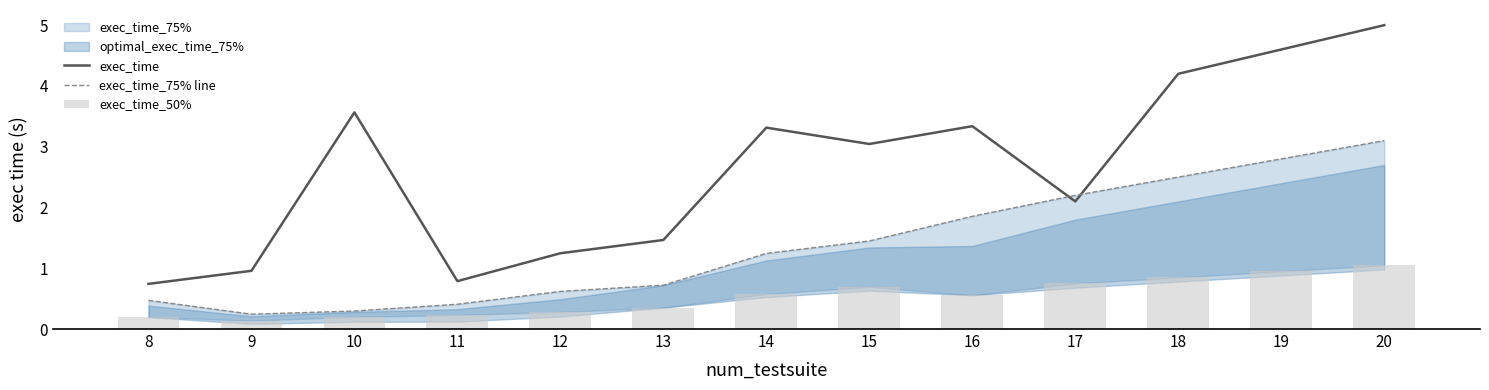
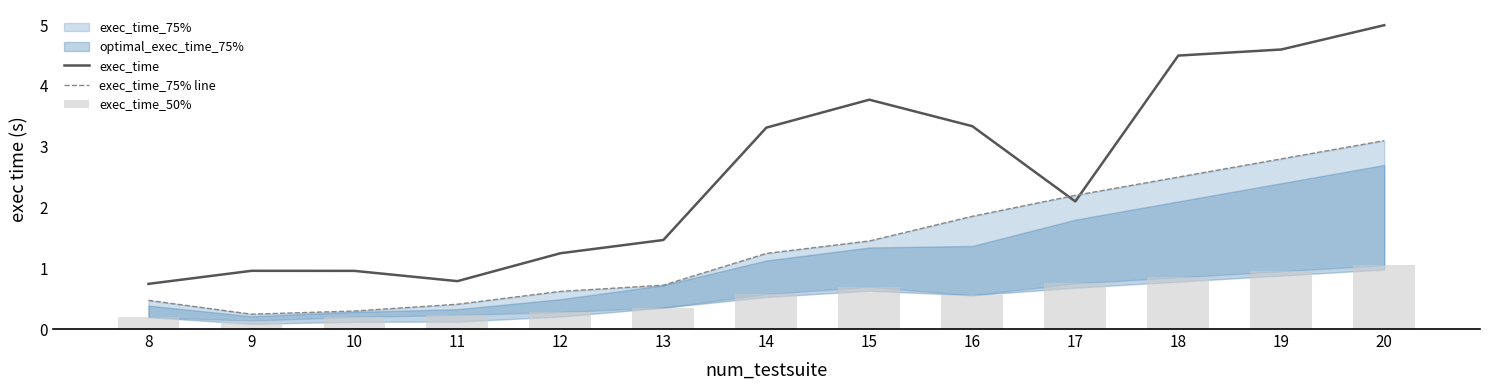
exec_time, 10: 3.6 -> 1.0
exec_time, 15: 3.0 -> 3.8
exec_time, 18: 4.2 -> 4.5
